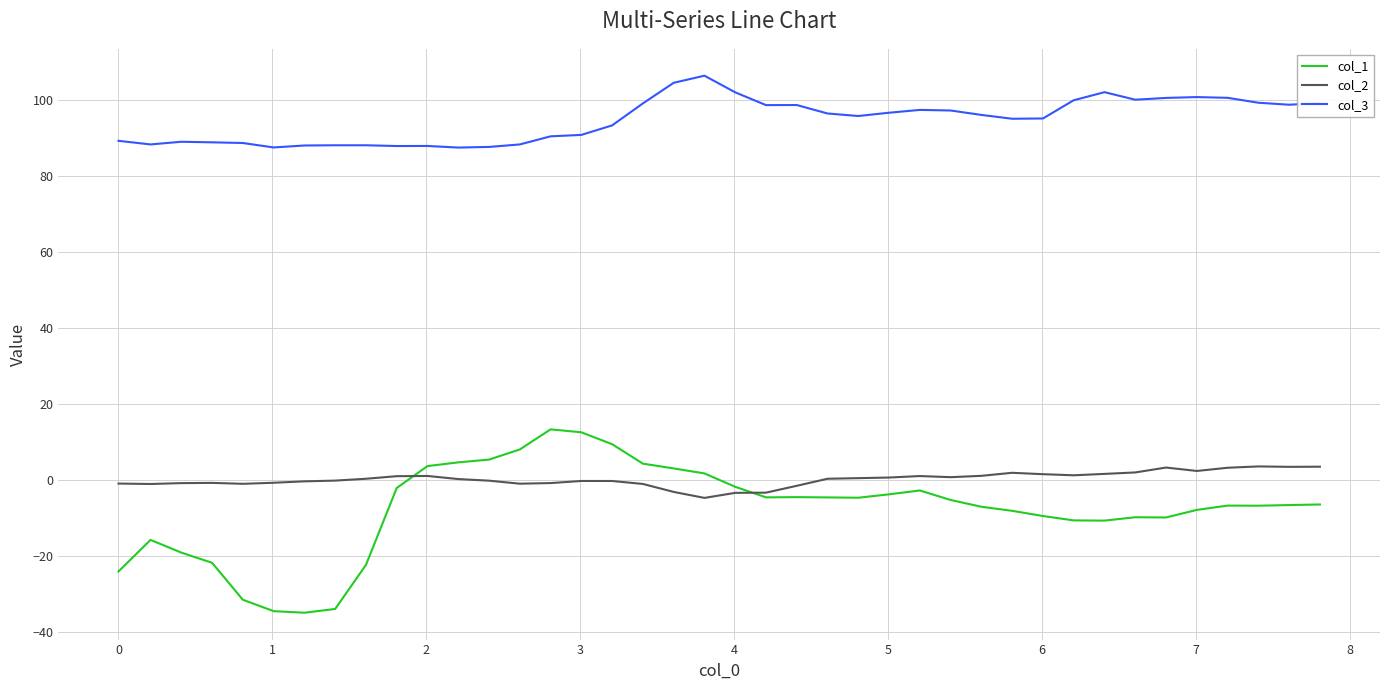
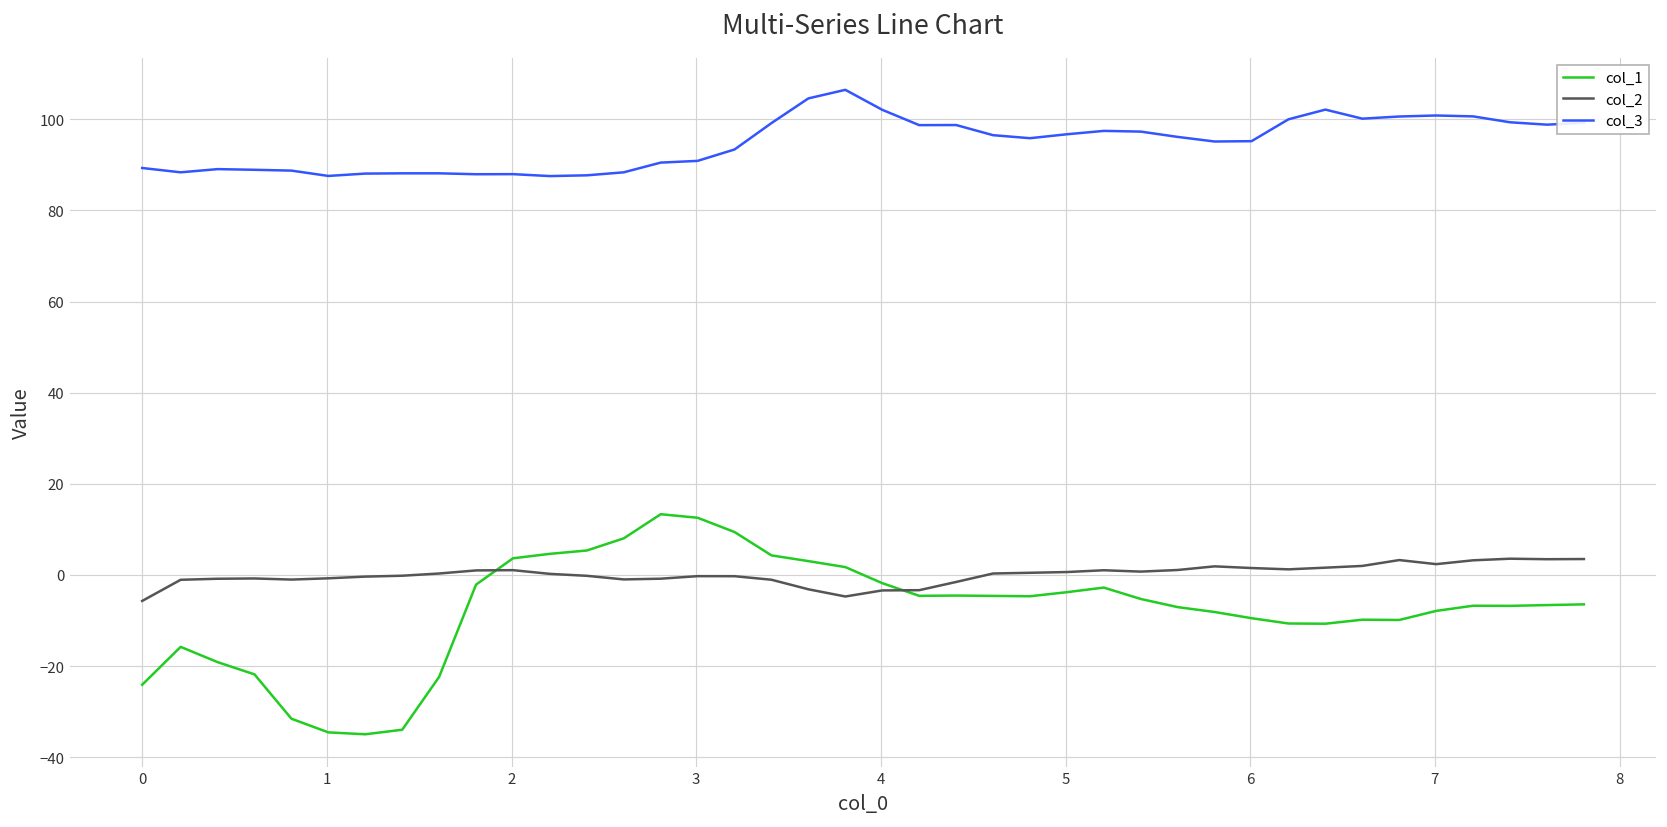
col_2, 0: -1 -> -6
